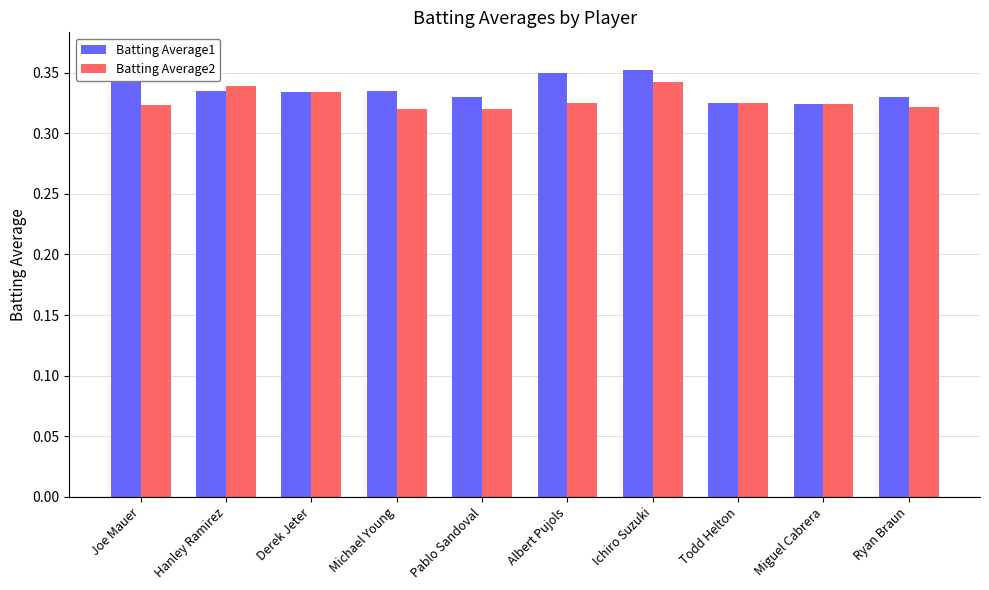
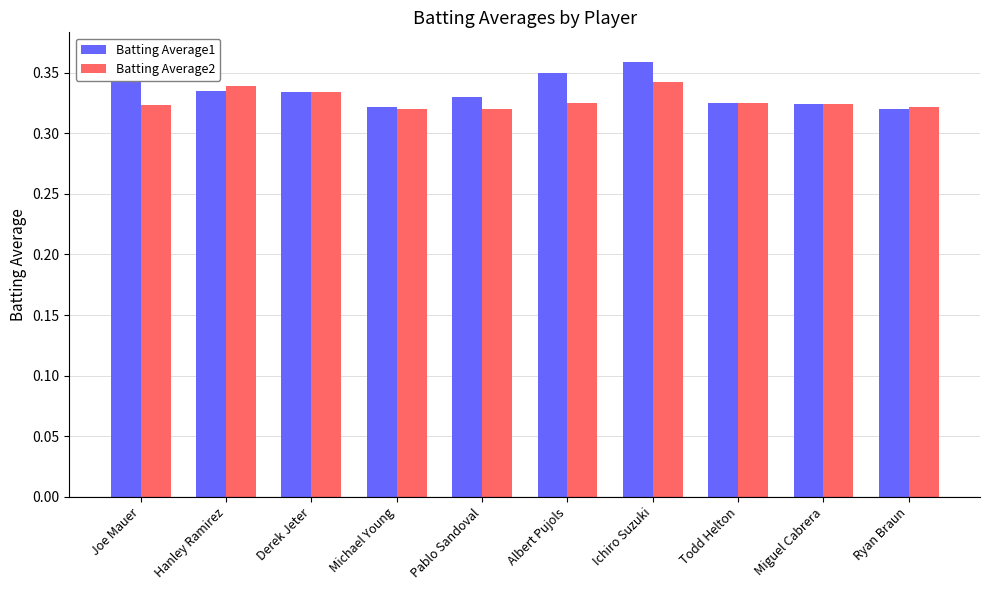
Batting Average1, Michael Young: 0.335 -> 0.322
Batting Average1, Ichiro Suzuki: 0.352 -> 0.359
Batting Average1, Ryan Braun: 0.33 -> 0.32
